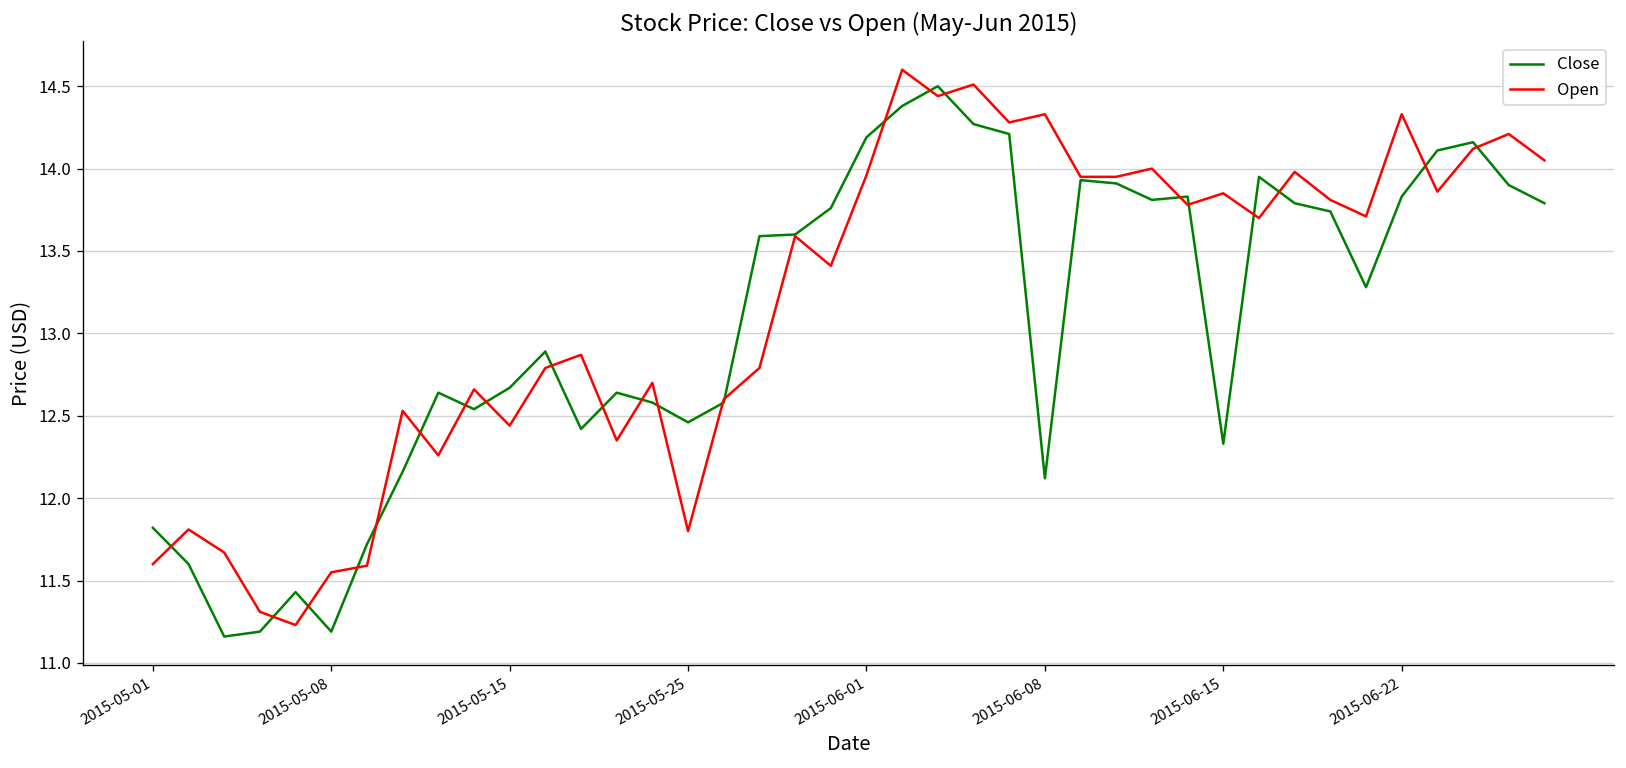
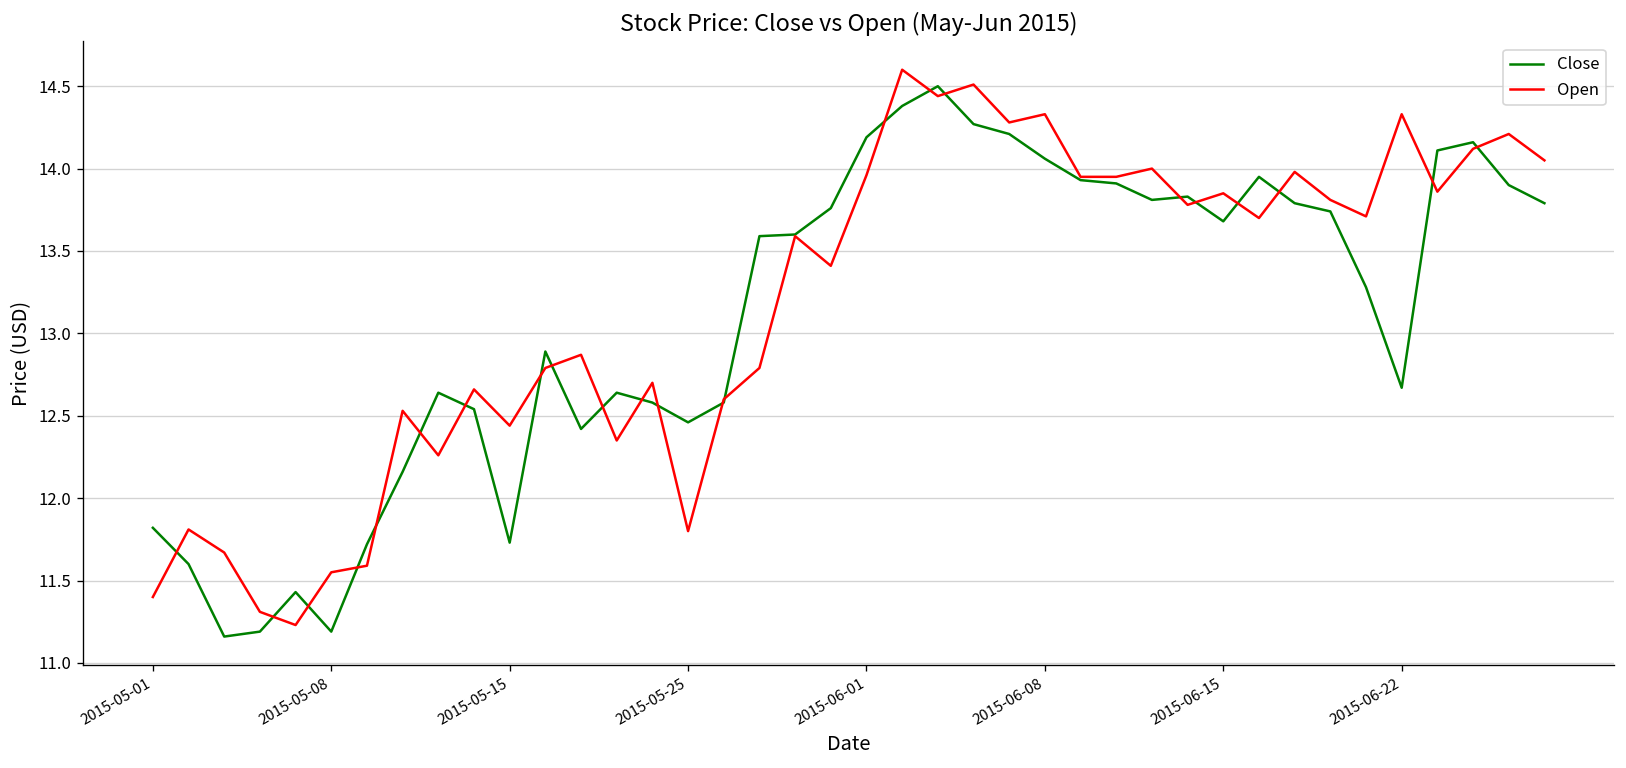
Open, 2015-05-01: 11.6 -> 11.4
Close, 2015-05-15: 12.67 -> 11.73
Close, 2015-06-08: 12.12 -> 14.06
Close, 2015-06-15: 12.33 -> 13.68
Close, 2015-06-22: 13.83 -> 12.67
